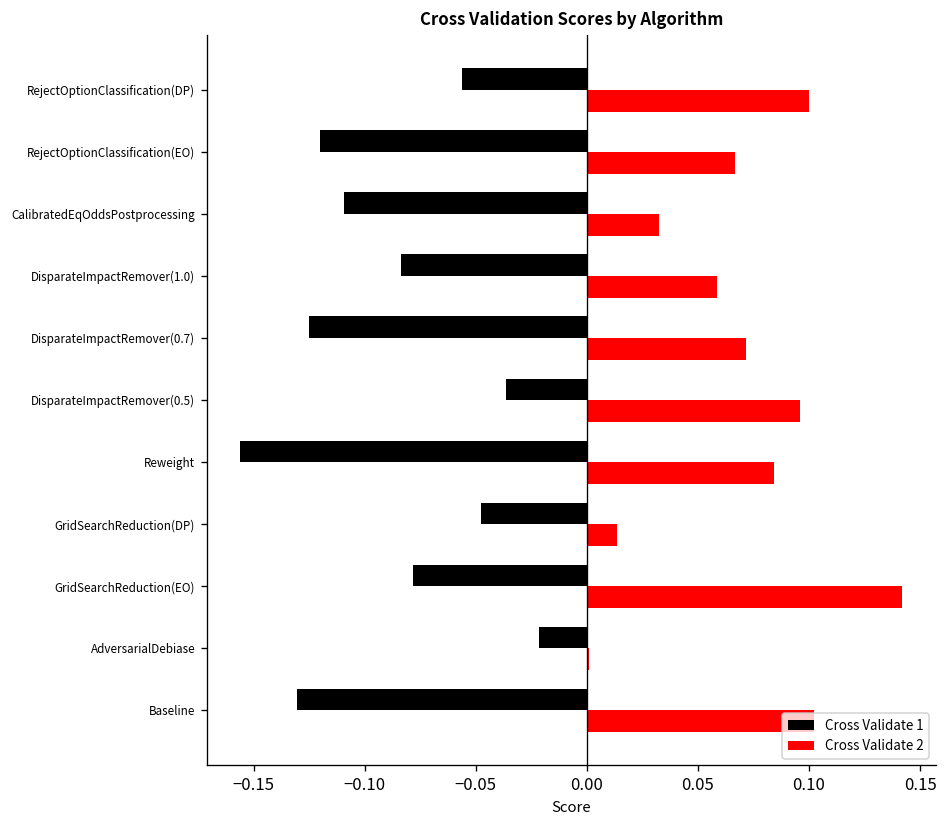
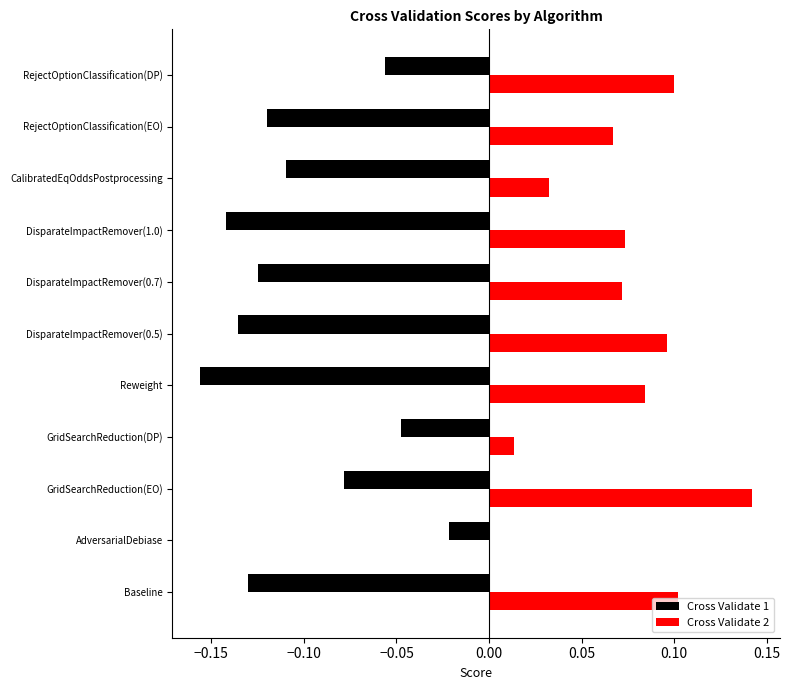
Cross Validate 1, DisparateImpactRemover(1.0): -0.083 -> -0.142
Cross Validate 2, DisparateImpactRemover(1.0): 0.058 -> 0.073
Cross Validate 1, DisparateImpactRemover(0.5): -0.036 -> -0.135
